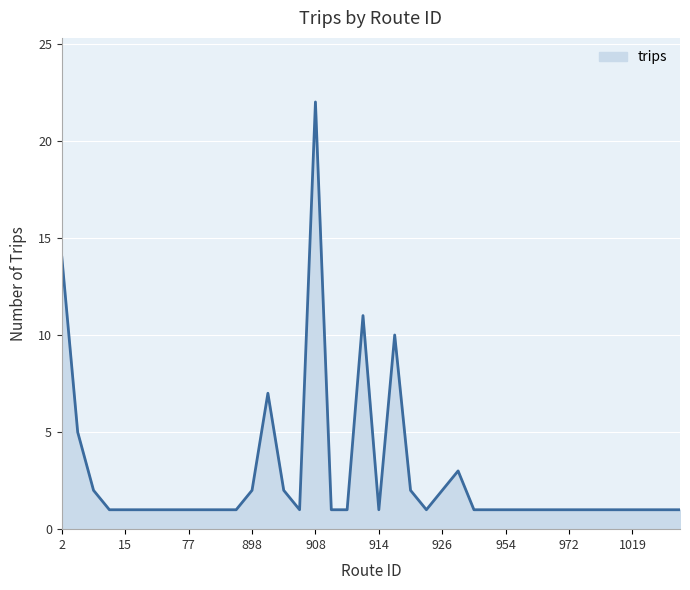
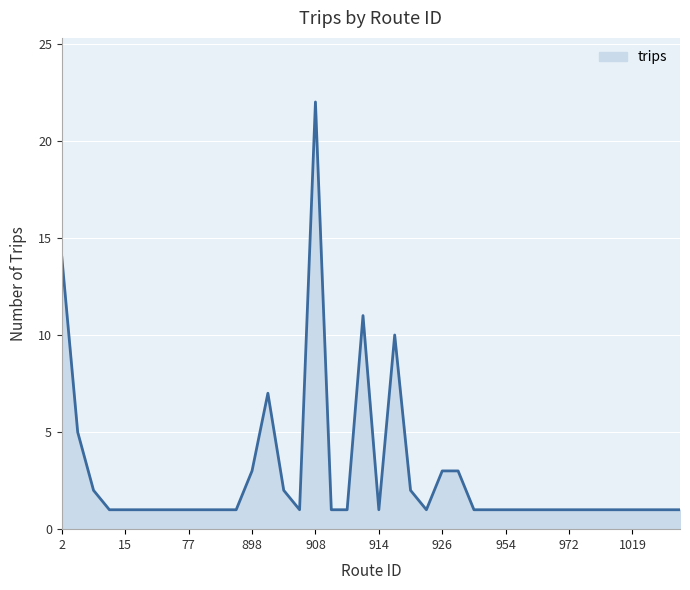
898: 2 -> 3
926: 2 -> 3
